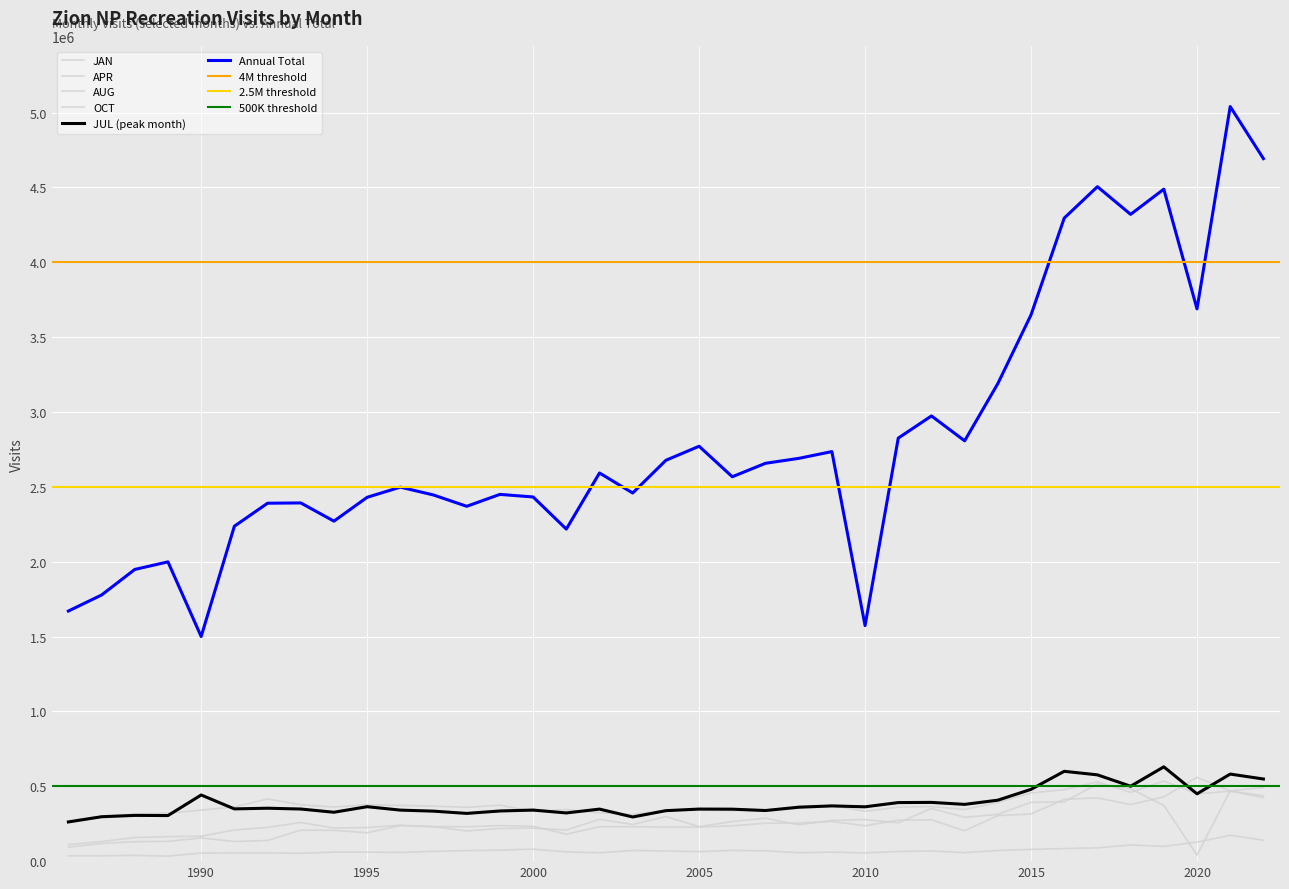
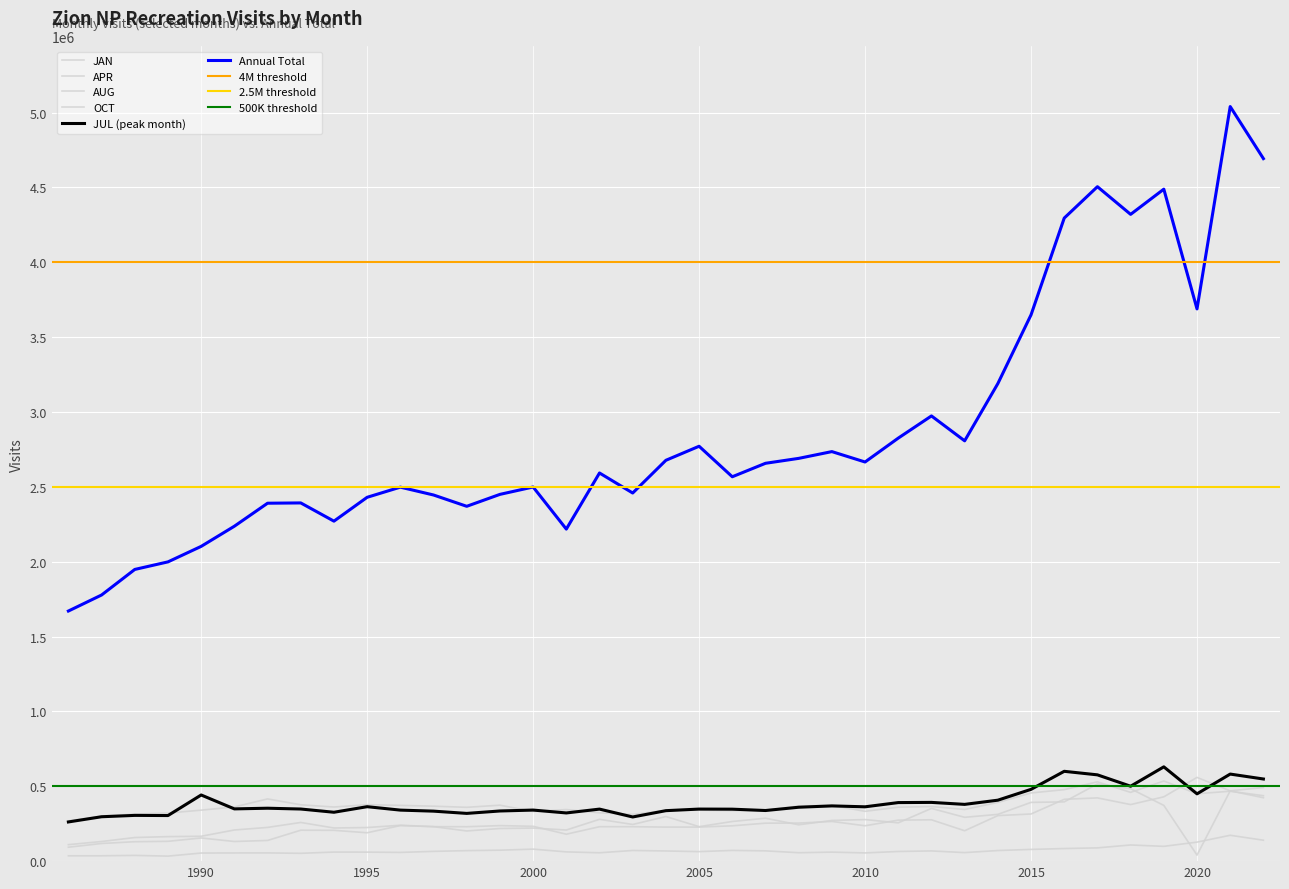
Annual Total, 1990: 1500000 -> 2100000
Annual Total, 2000: 2430000 -> 2500000
Annual Total, 2010: 1570000 -> 2670000
